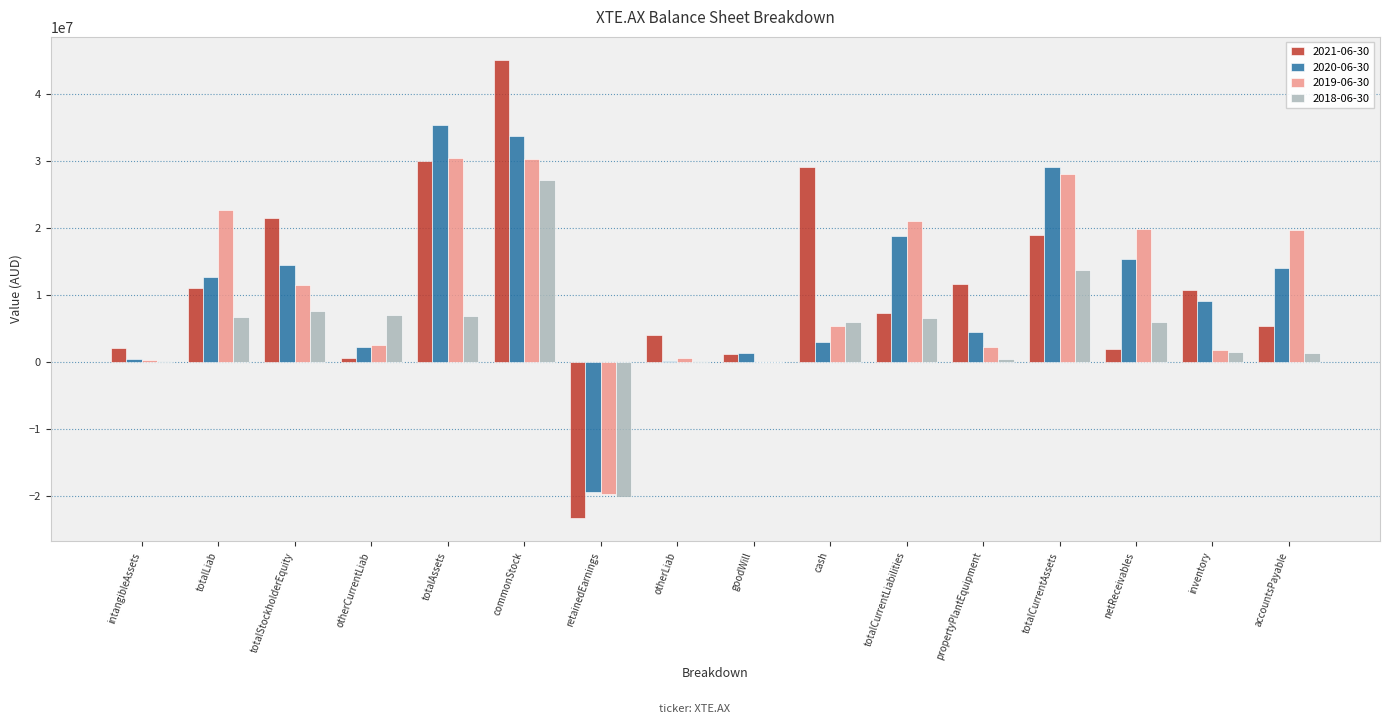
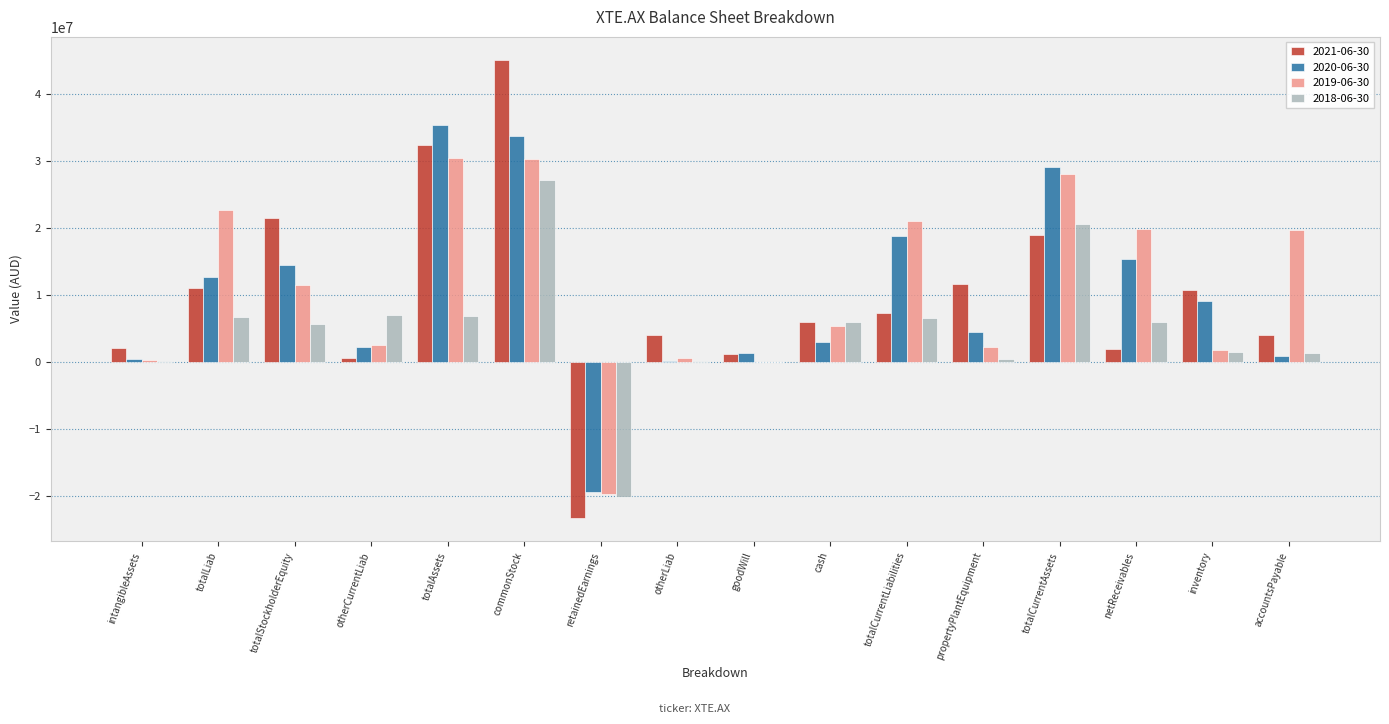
2018-06-30, totalStockholderEquity: 8000000 -> 6000000
2021-06-30, totalAssets: 30000000 -> 32000000
2021-06-30, cash: 29000000 -> 6000000
2018-06-30, totalCurrentAssets: 14000000 -> 21000000
2021-06-30, accountsPayable: 5000000 -> 4000000
2020-06-30, accountsPayable: 14000000 -> 1000000
